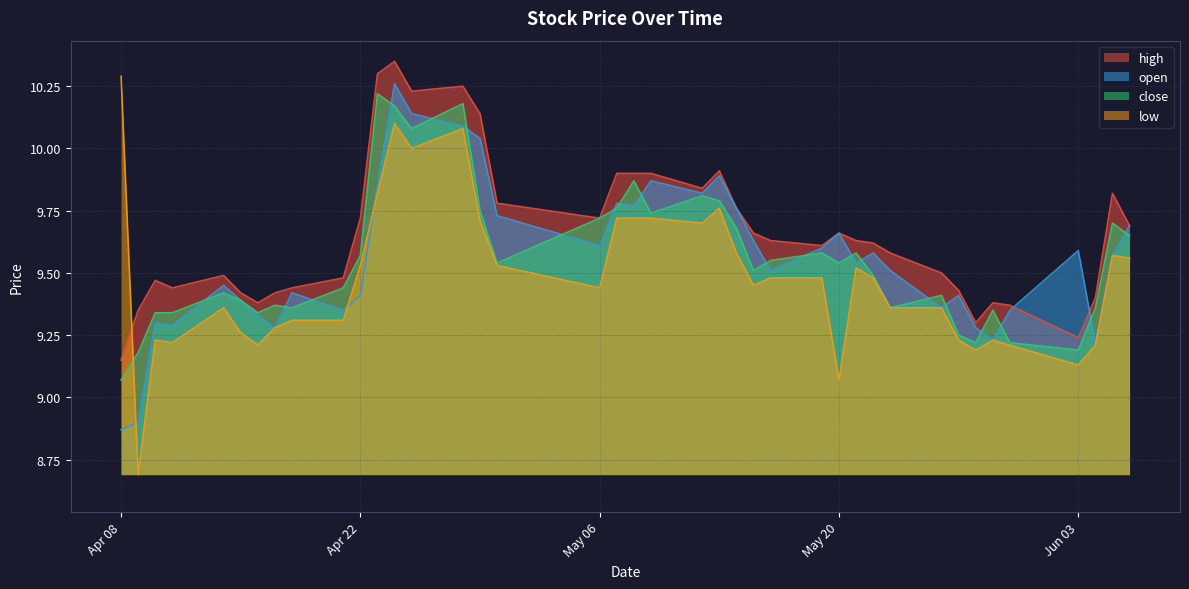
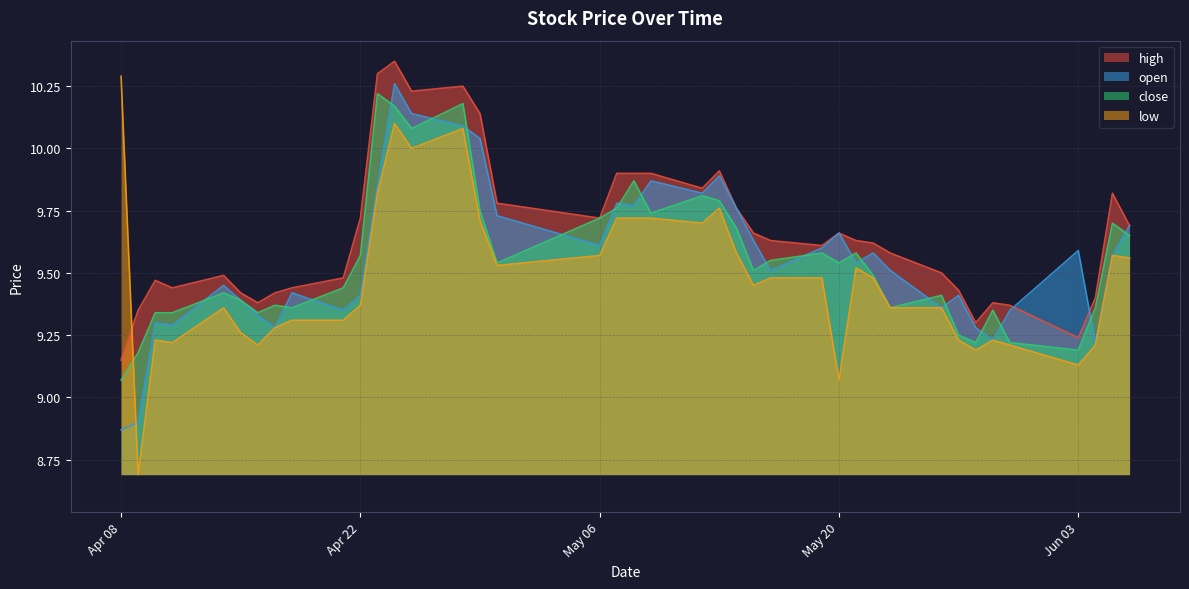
low, Apr 22: 9.53 -> 9.37
low, May 06: 9.44 -> 9.57
